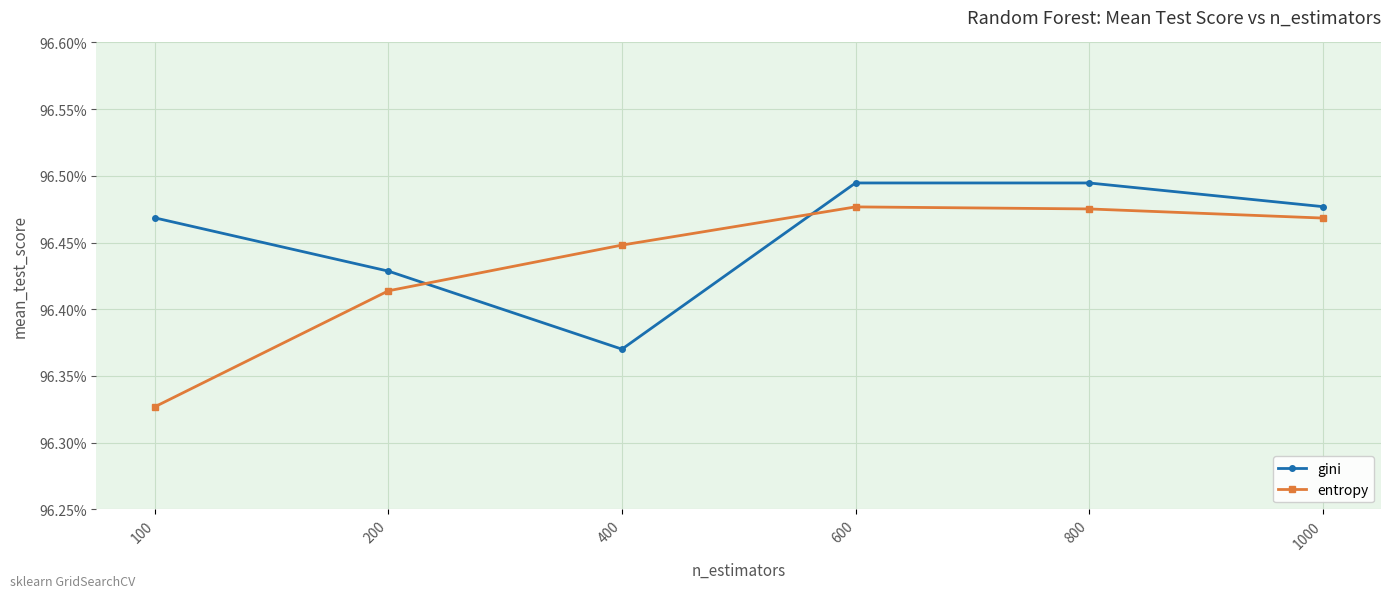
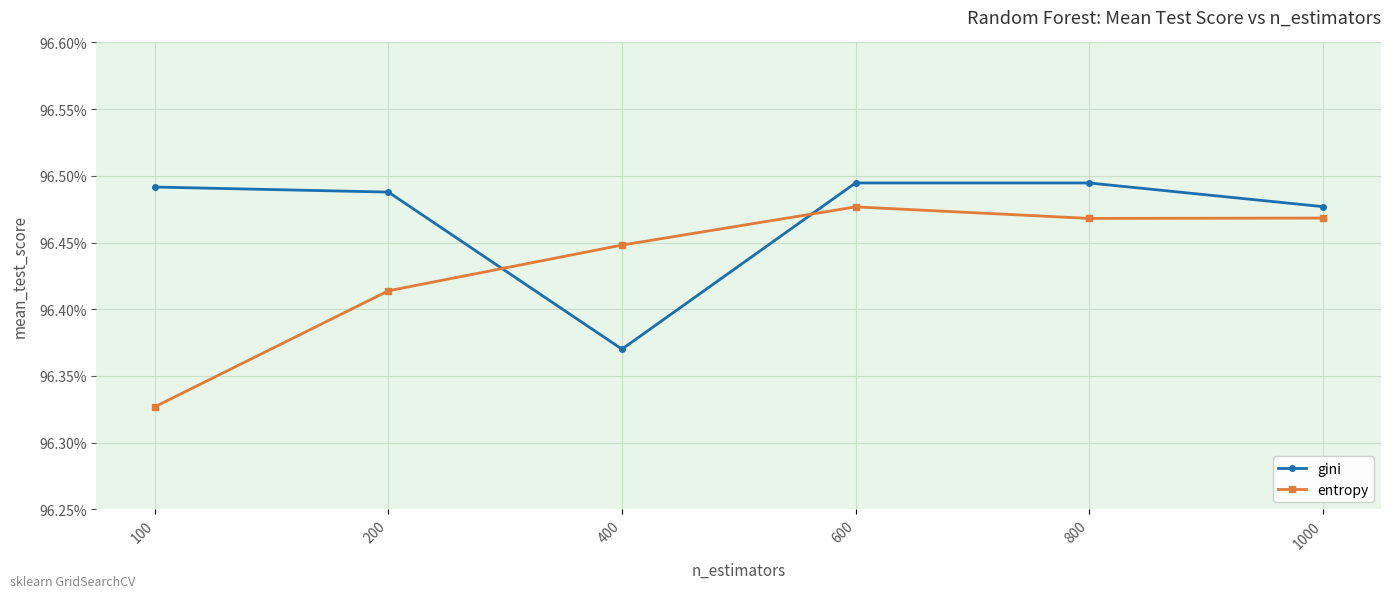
gini, 100: 96.469% -> 96.492%
gini, 200: 96.429% -> 96.488%
entropy, 800: 96.475% -> 96.468%
